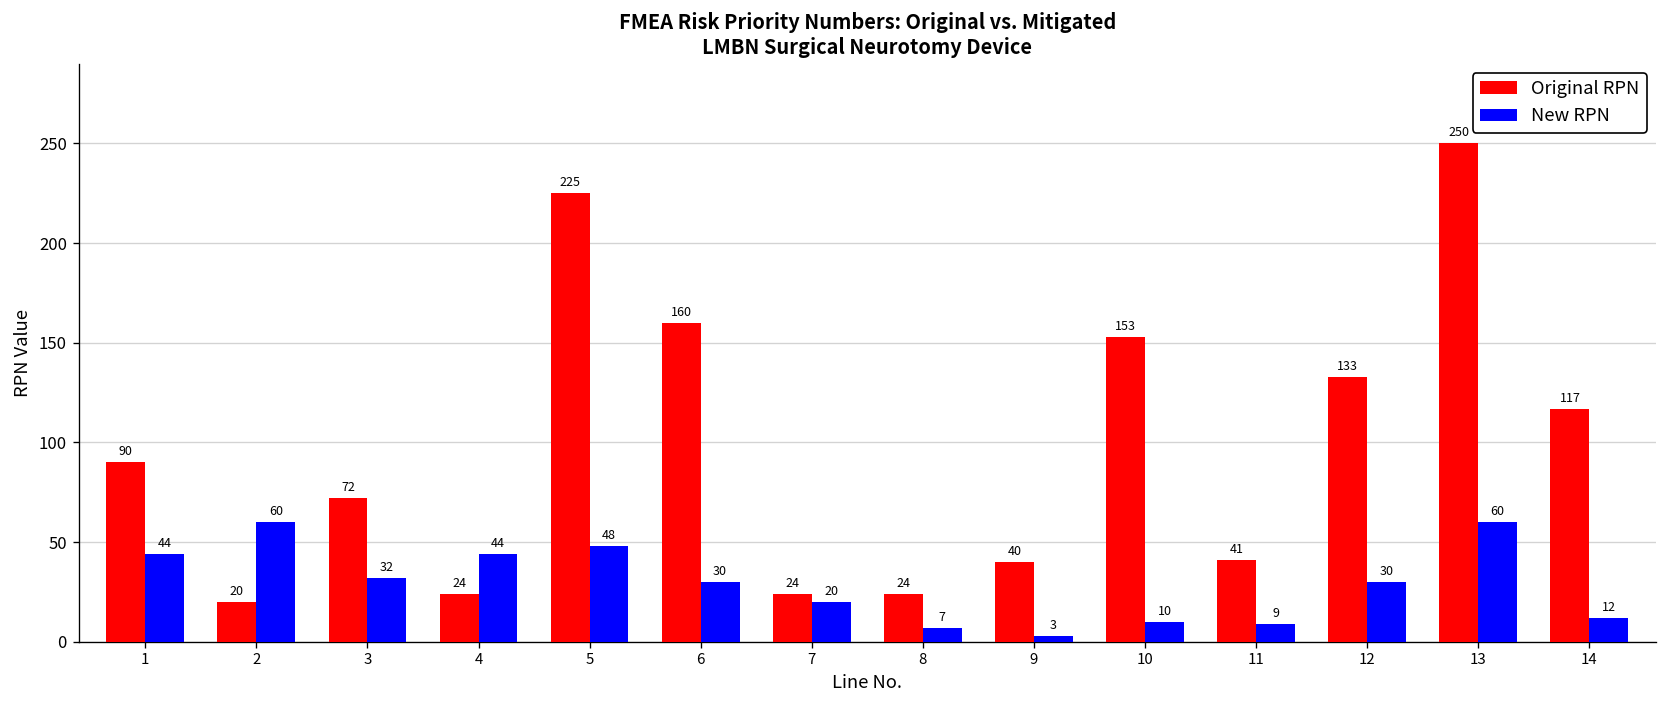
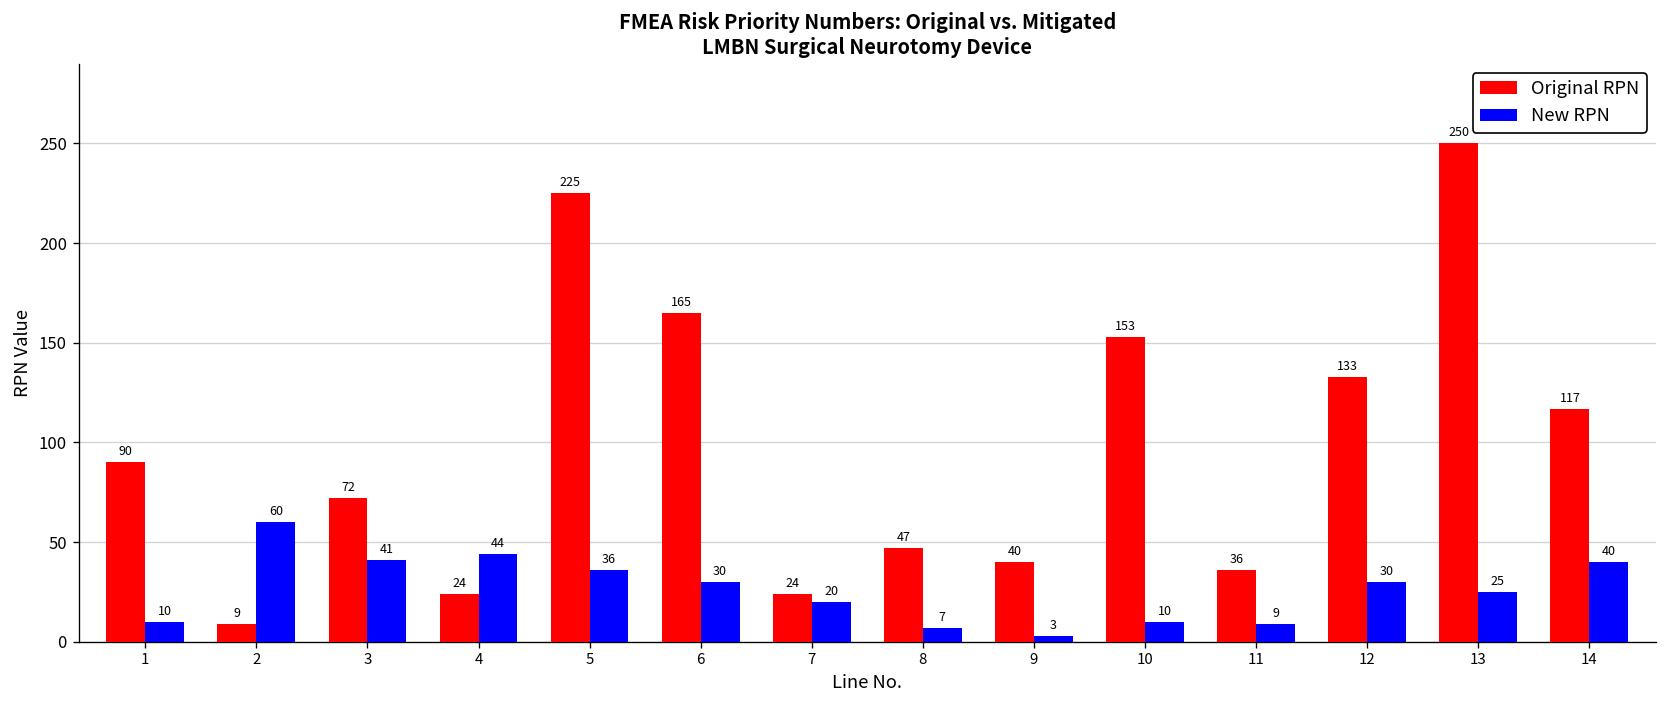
New RPN, 1: 44 -> 10
Original RPN, 2: 20 -> 9
New RPN, 3: 32 -> 41
New RPN, 5: 48 -> 36
Original RPN, 6: 160 -> 165
Original RPN, 8: 24 -> 47
Original RPN, 11: 41 -> 36
New RPN, 13: 60 -> 25
New RPN, 14: 12 -> 40
